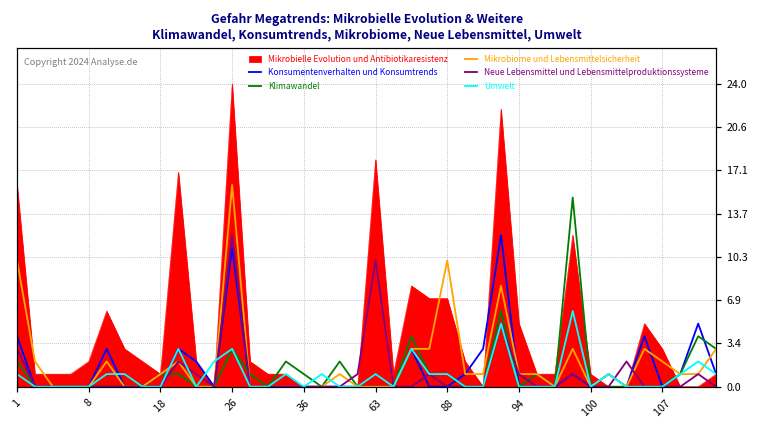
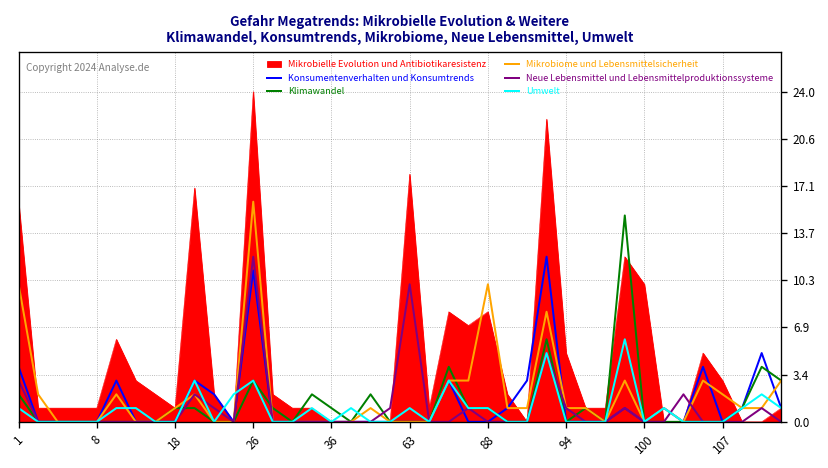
Mikrobielle Evolution und Antibiotikaresistenz, 8: 2 -> 1
Mikrobielle Evolution und Antibiotikaresistenz, 88: 7 -> 8
Mikrobielle Evolution und Antibiotikaresistenz, 100: 1 -> 10
